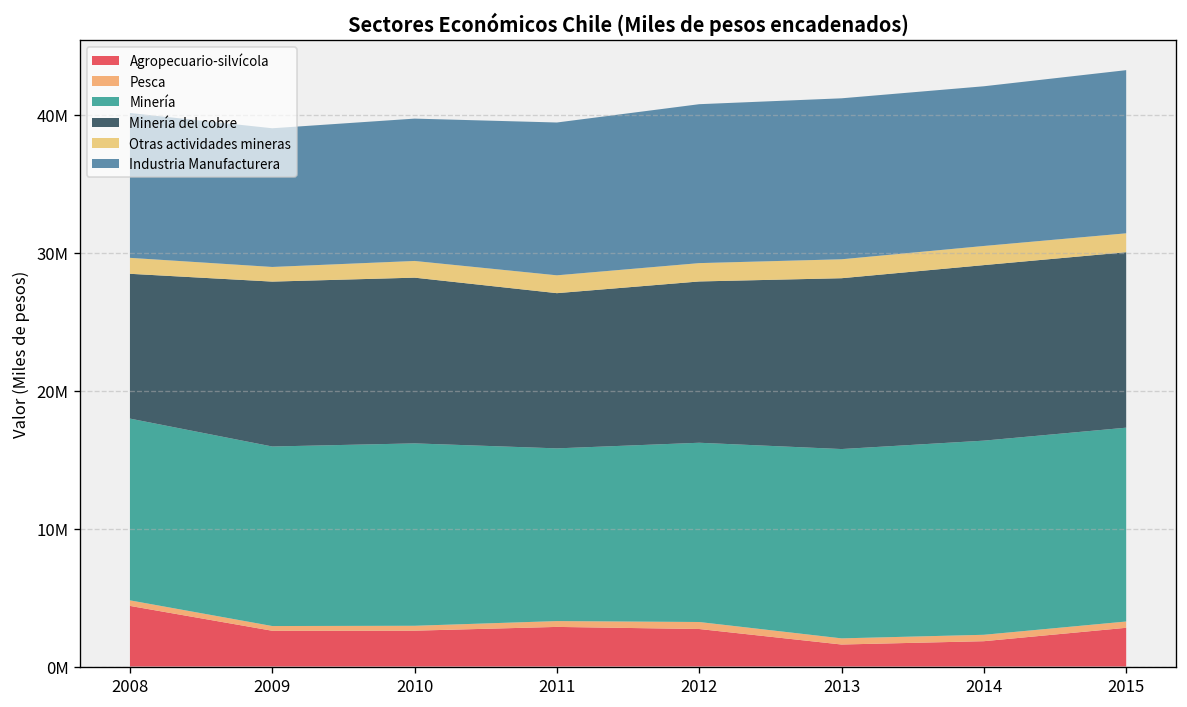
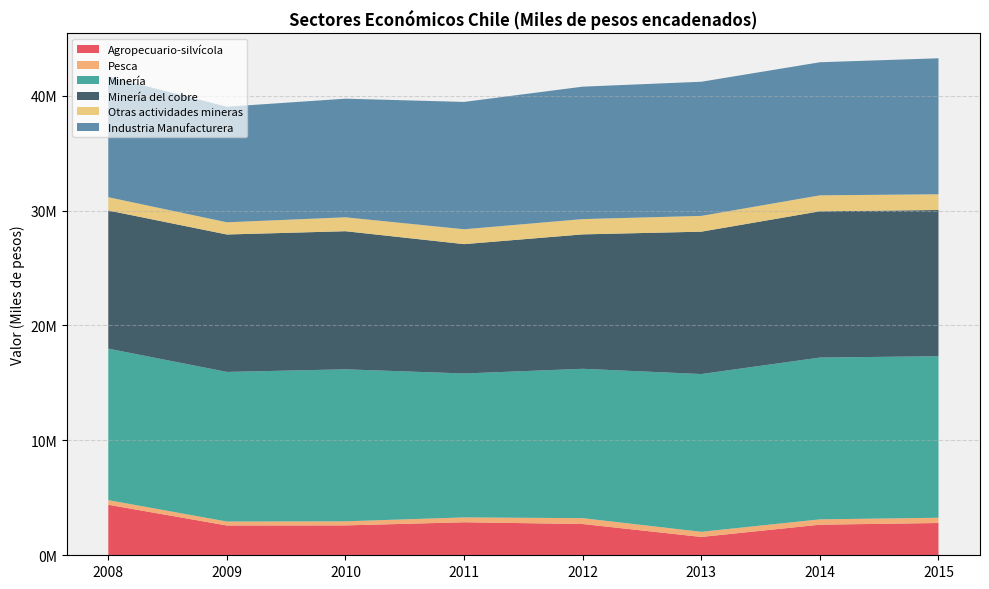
Minería del cobre, 2008: 10500000 -> 12000000
Agropecuario-silvícola, 2014: 1800000 -> 2700000
